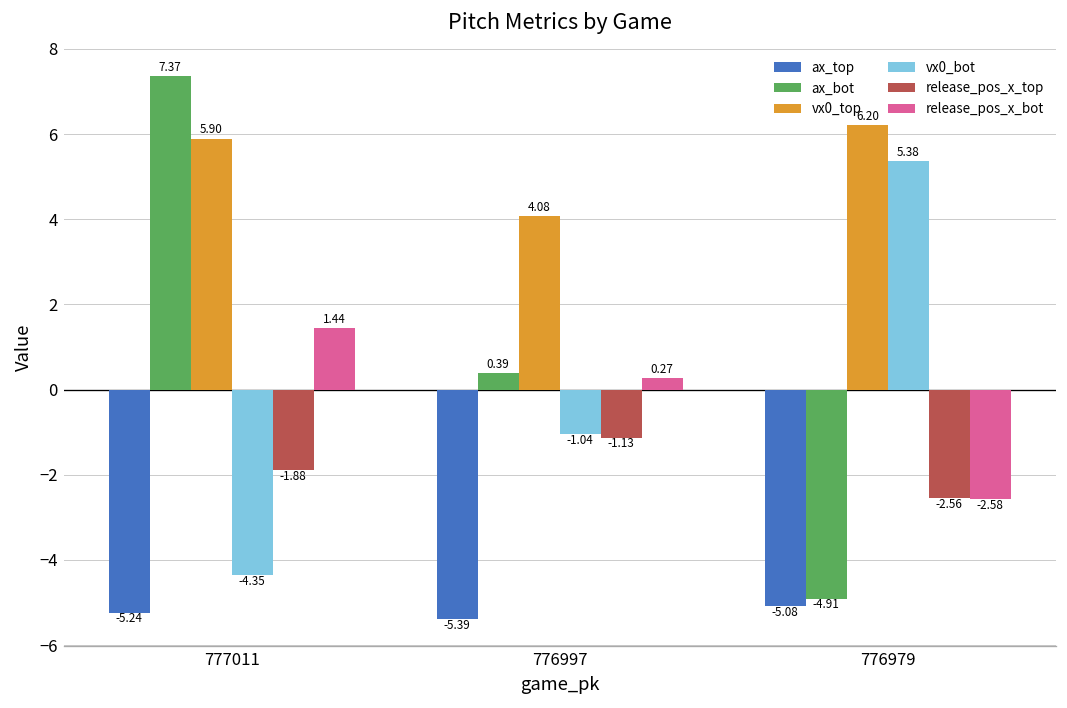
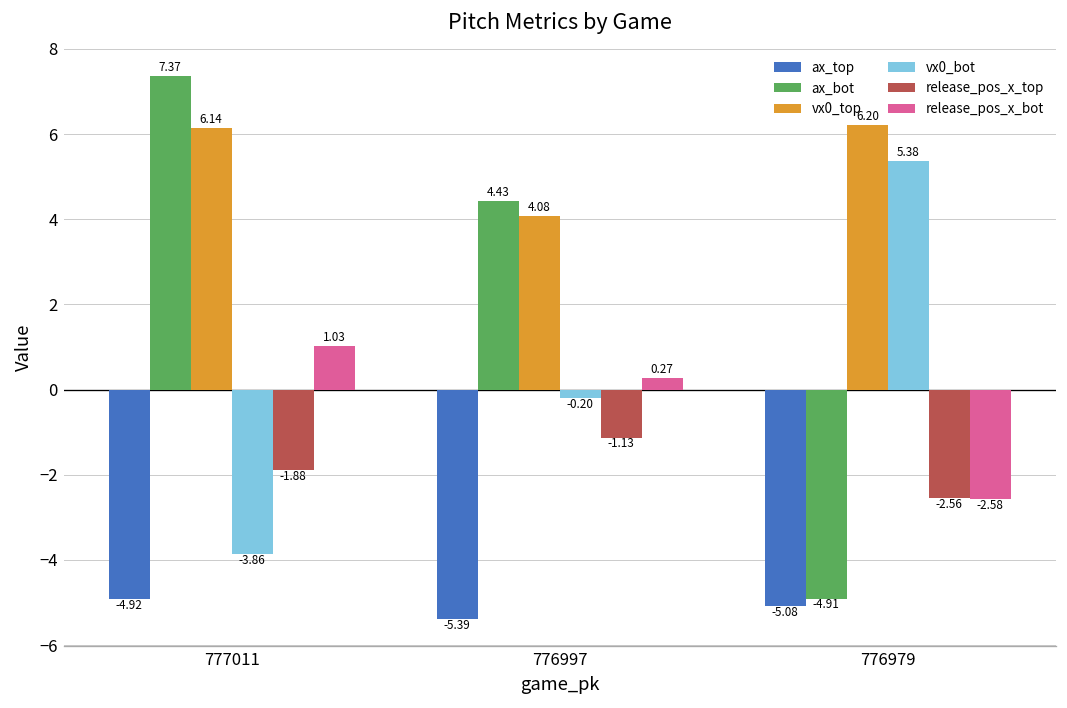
ax_top, 777011: -5.24 -> -4.92
vx0_top, 777011: 5.90 -> 6.14
vx0_bot, 777011: -4.35 -> -3.86
release_pos_x_bot, 777011: 1.44 -> 1.03
ax_bot, 776997: 0.39 -> 4.43
vx0_bot, 776997: -1.04 -> -0.20
